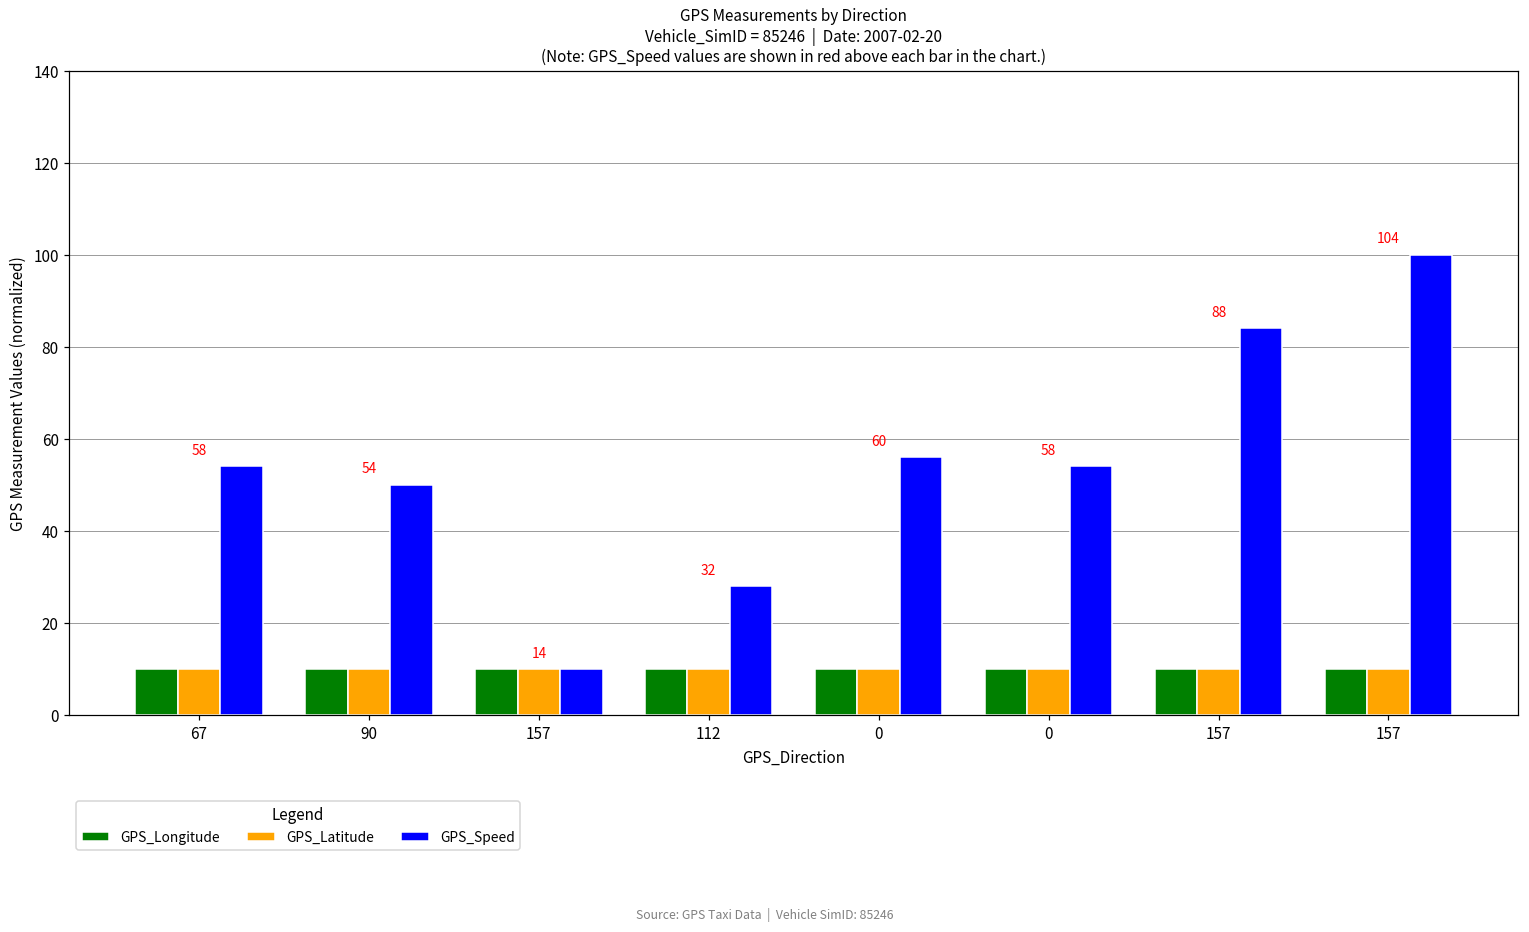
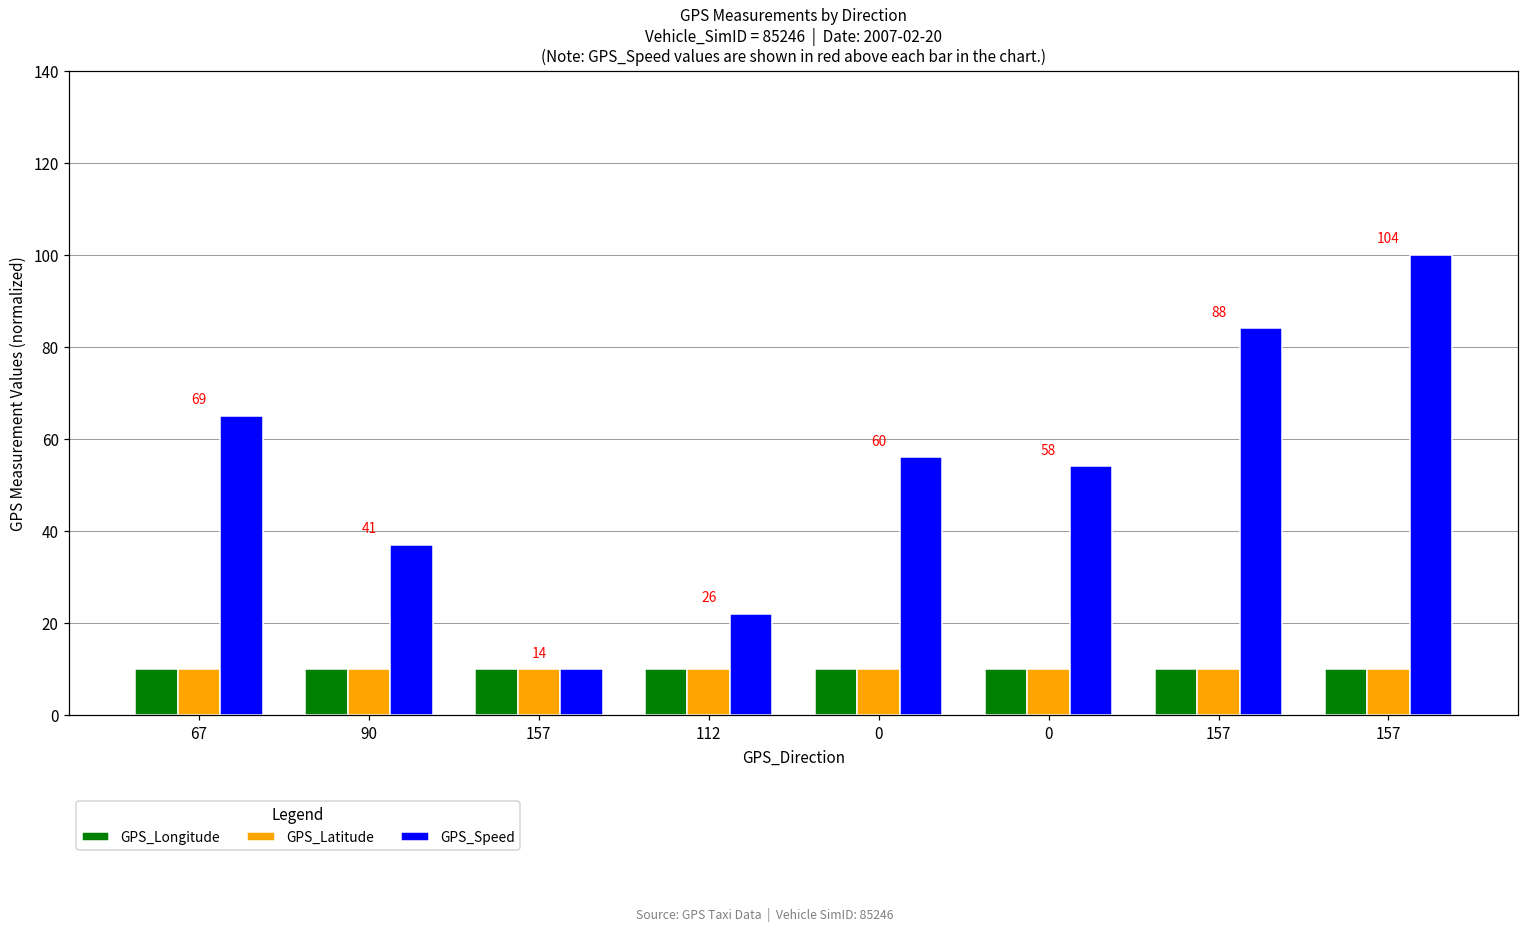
GPS_Speed, 67: 58 -> 69
GPS_Speed, 90: 54 -> 41
GPS_Speed, 112: 32 -> 26
